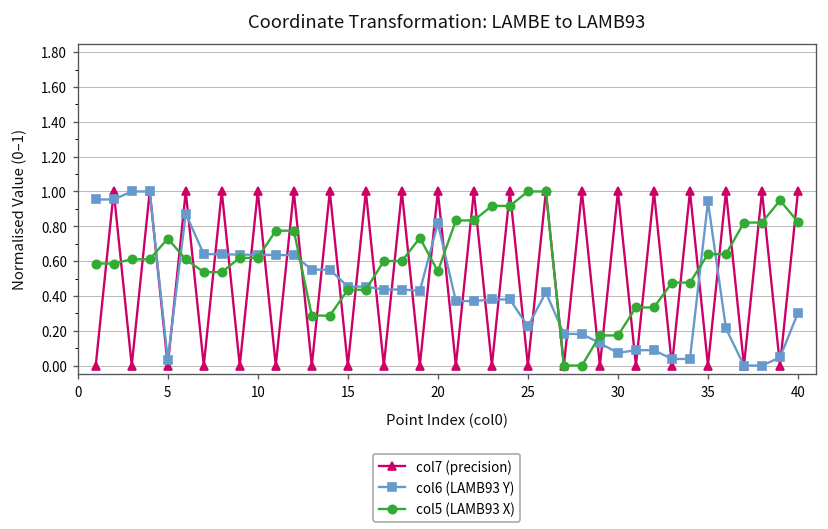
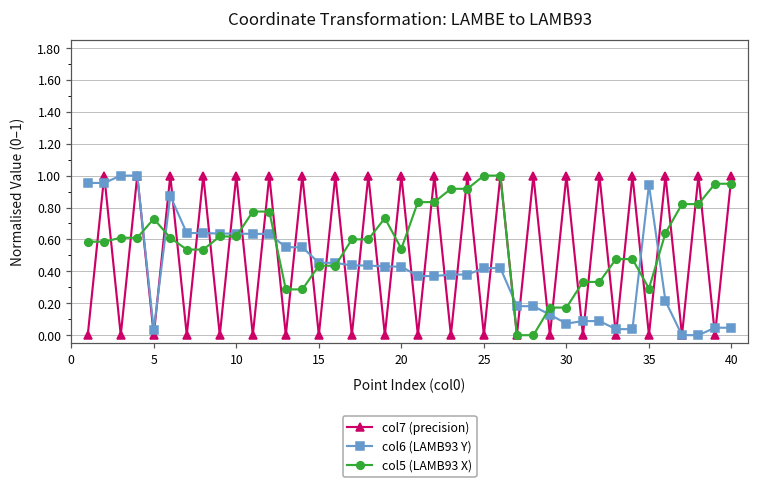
col6 (LAMB93 Y), 20: 0.82 -> 0.43
col6 (LAMB93 Y), 25: 0.22 -> 0.42
col5 (LAMB93 X), 35: 0.64 -> 0.29
col6 (LAMB93 Y), 40: 0.30 -> 0.05
col5 (LAMB93 X), 40: 0.82 -> 0.95
